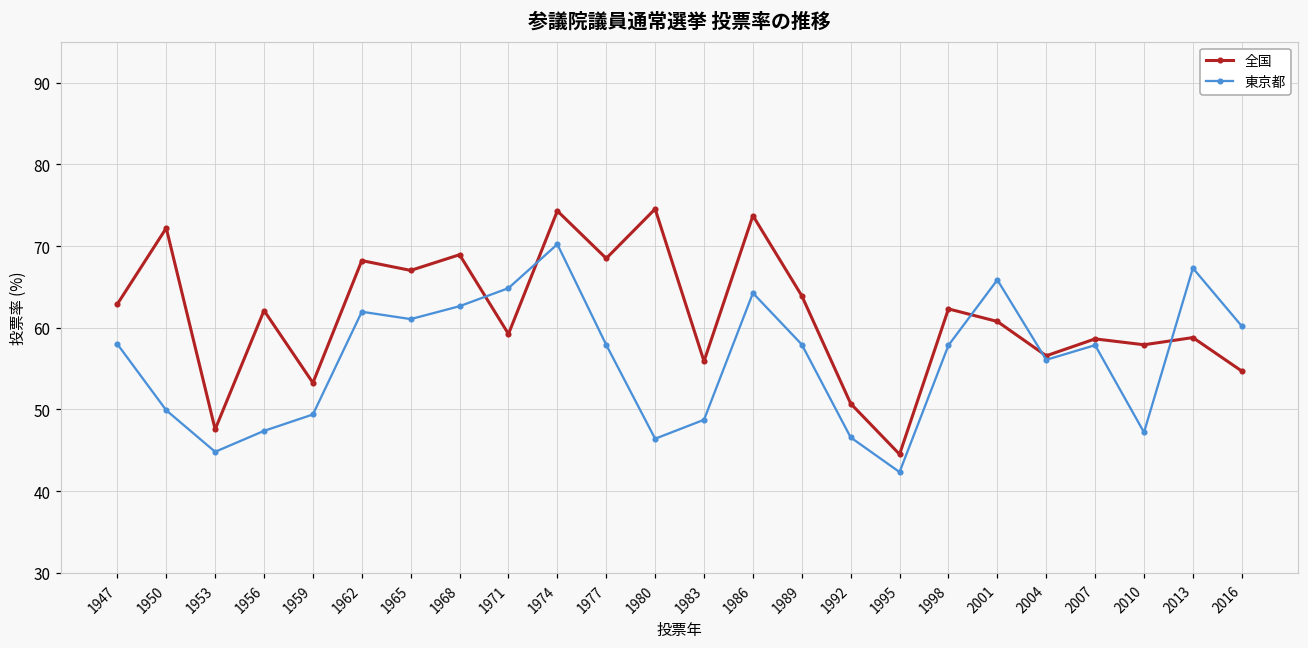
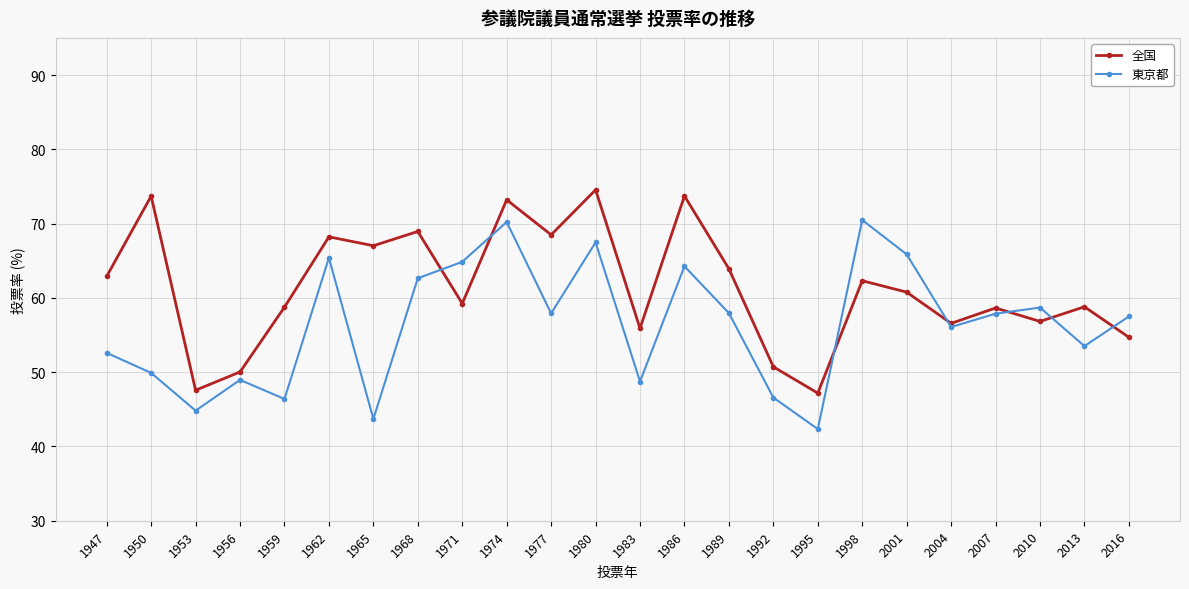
東京都, 1947: 58 -> 53
全国, 1950: 72 -> 74
全国, 1956: 62 -> 50
東京都, 1956: 47 -> 49
全国, 1959: 53 -> 59
東京都, 1959: 49 -> 46
東京都, 1962: 62 -> 65
東京都, 1965: 61 -> 44
全国, 1974: 74 -> 73
東京都, 1980: 46 -> 67
全国, 1995: 45 -> 47
東京都, 1998: 58 -> 70
全国, 2010: 58 -> 57
東京都, 2010: 47 -> 59
東京都, 2013: 67 -> 54
東京都, 2016: 60 -> 58
